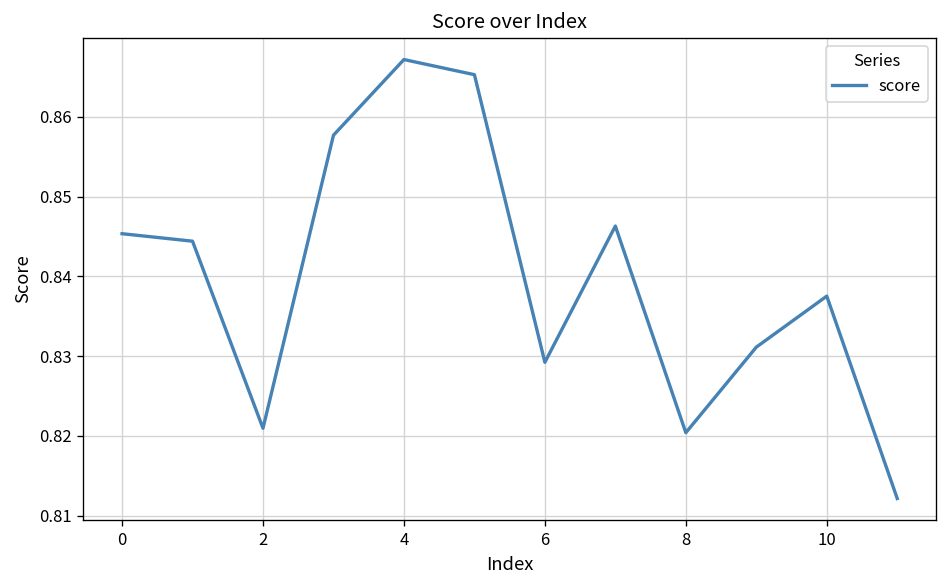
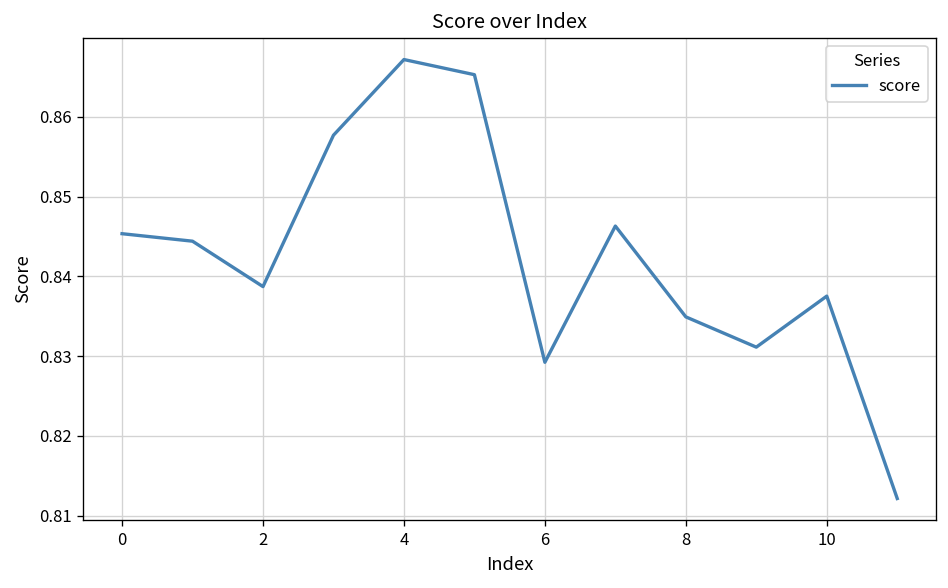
2: 0.821 -> 0.839
8: 0.820 -> 0.835
